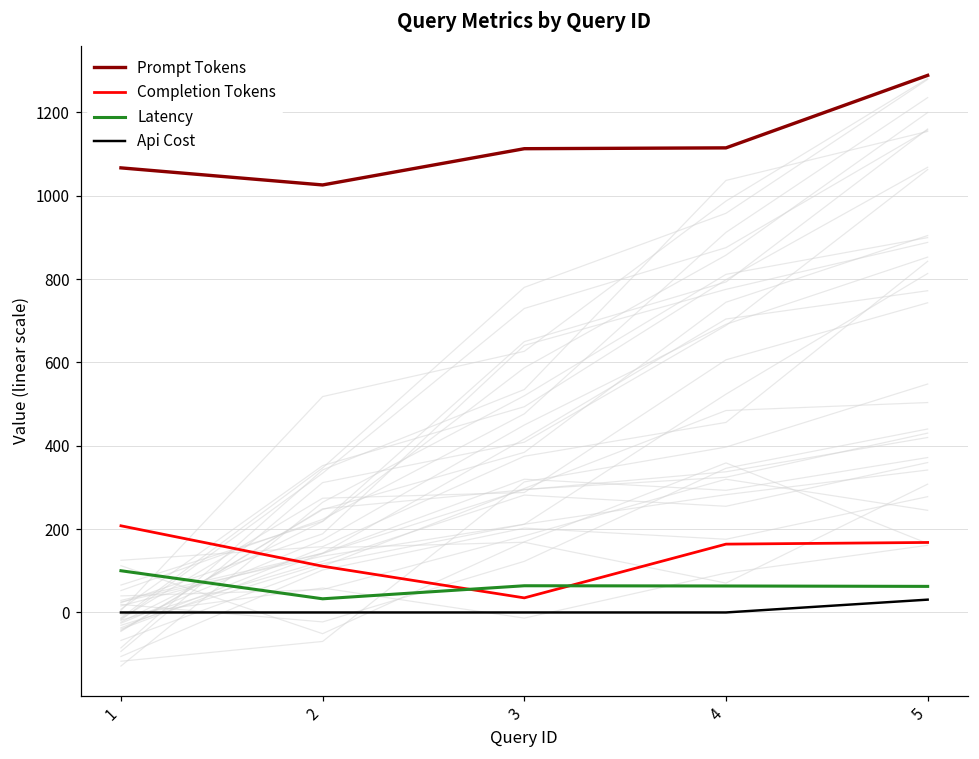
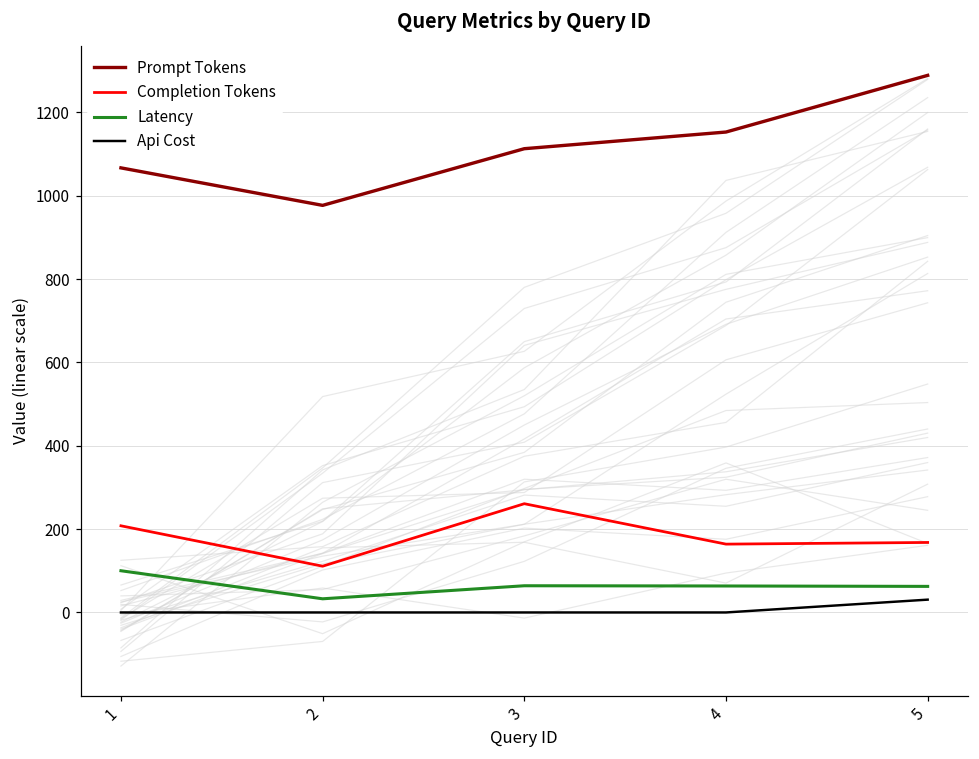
Prompt Tokens, 2: 1030 -> 980
Completion Tokens, 3: 40 -> 260
Prompt Tokens, 4: 1120 -> 1150
